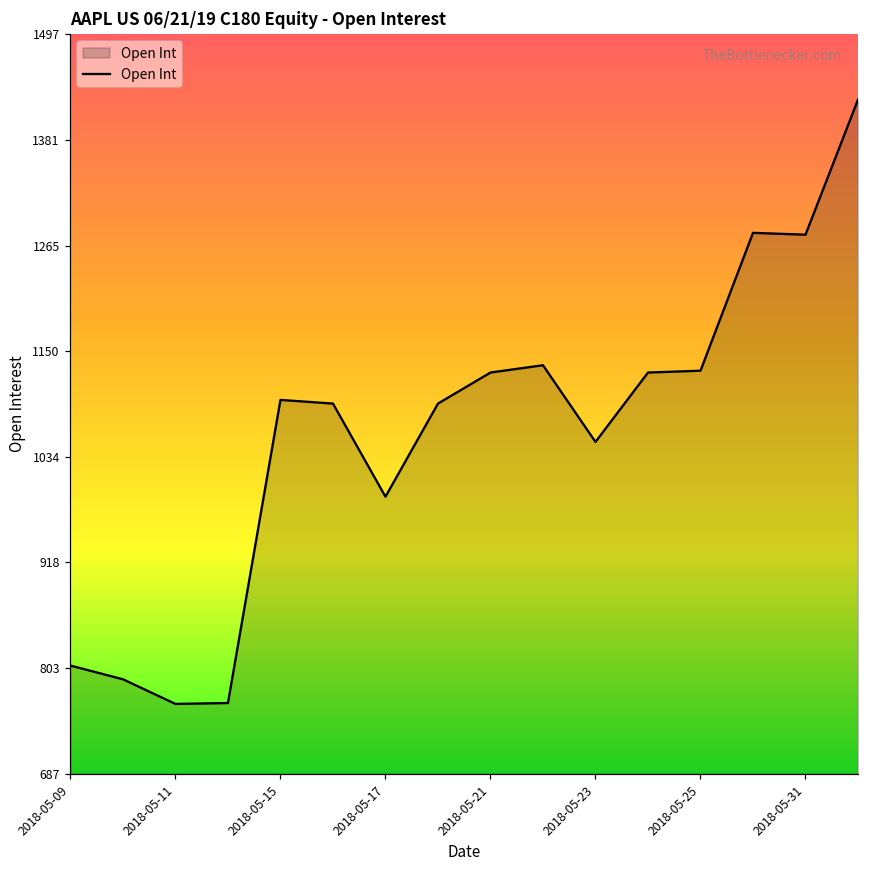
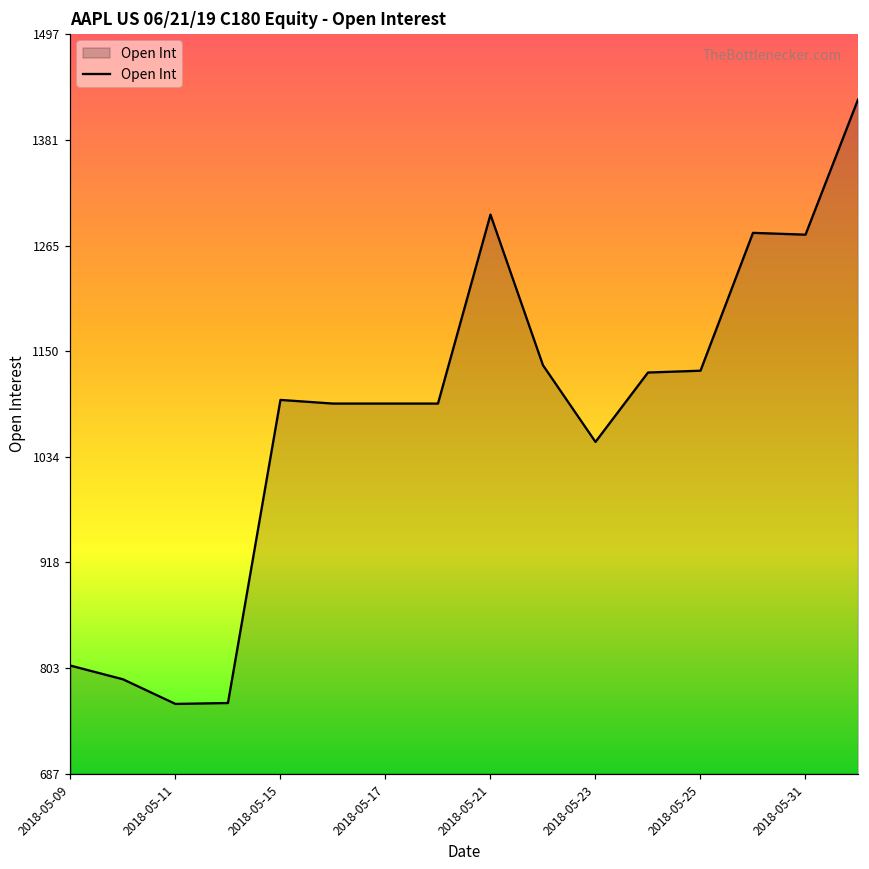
2018-05-17: 990 -> 1090
2018-05-21: 1130 -> 1300
